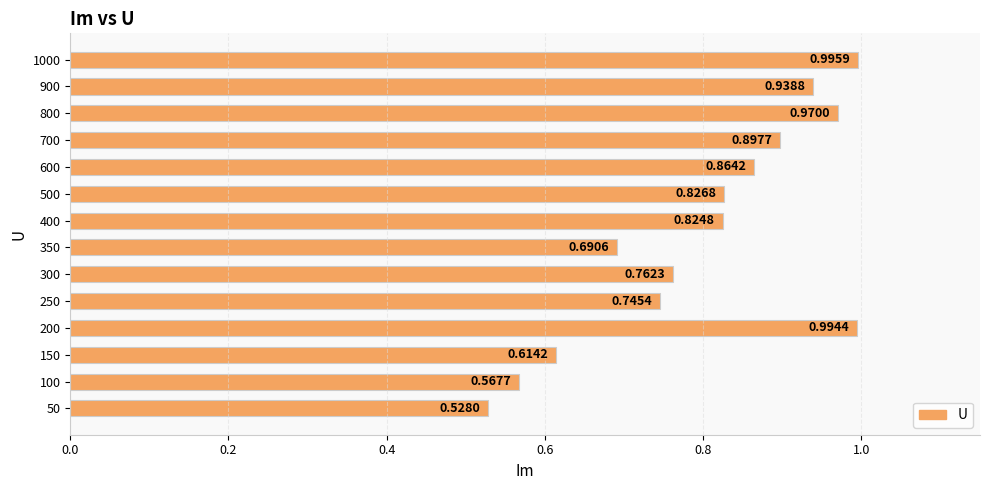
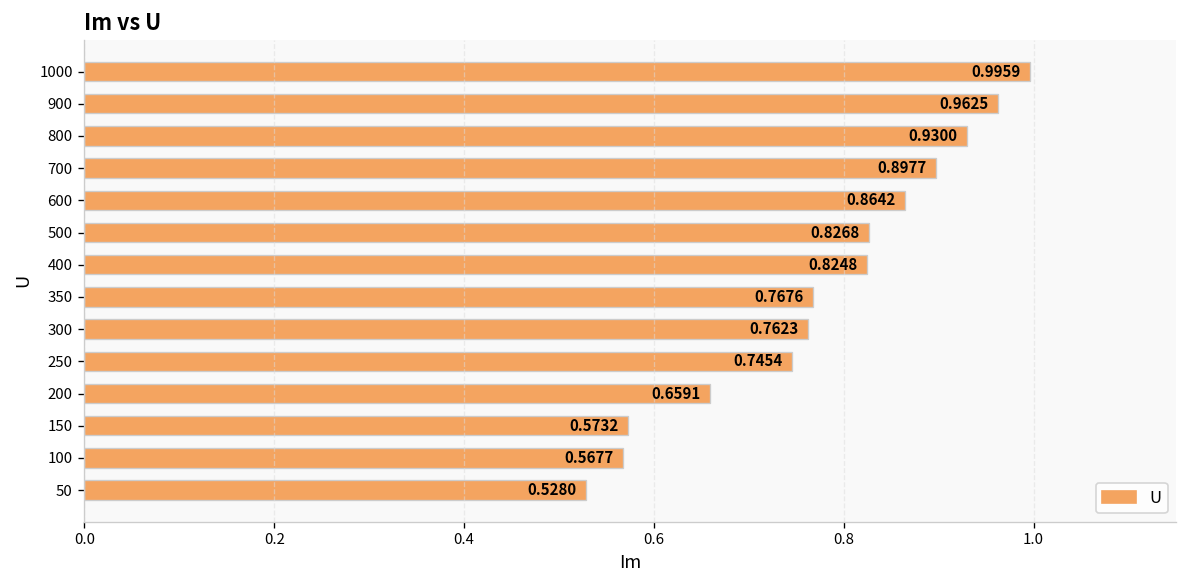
900: 0.9388 -> 0.9625
800: 0.9700 -> 0.9300
350: 0.6906 -> 0.7676
200: 0.9944 -> 0.6591
150: 0.6142 -> 0.5732
